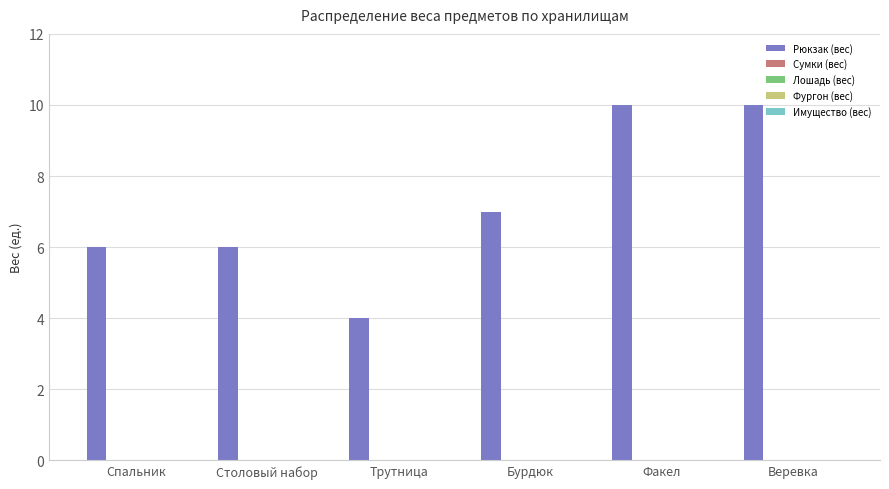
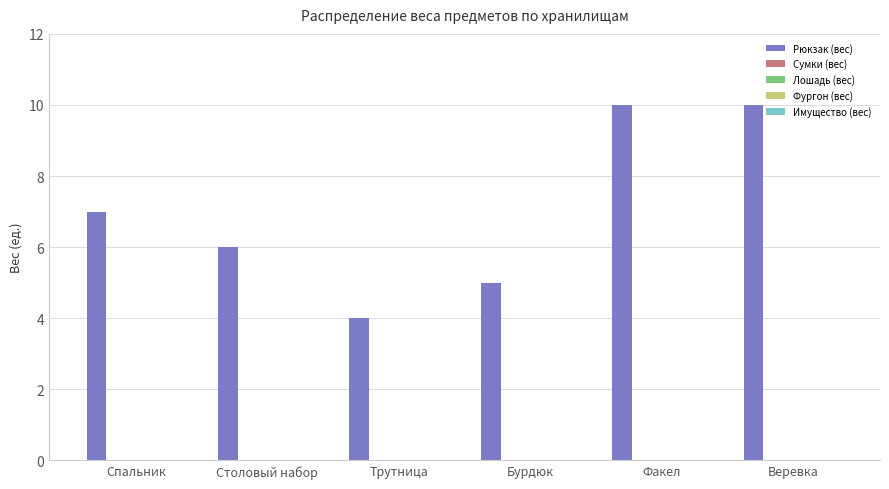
Рюкзак (вес), Спальник: 6 -> 7
Рюкзак (вес), Бурдюк: 7 -> 5
